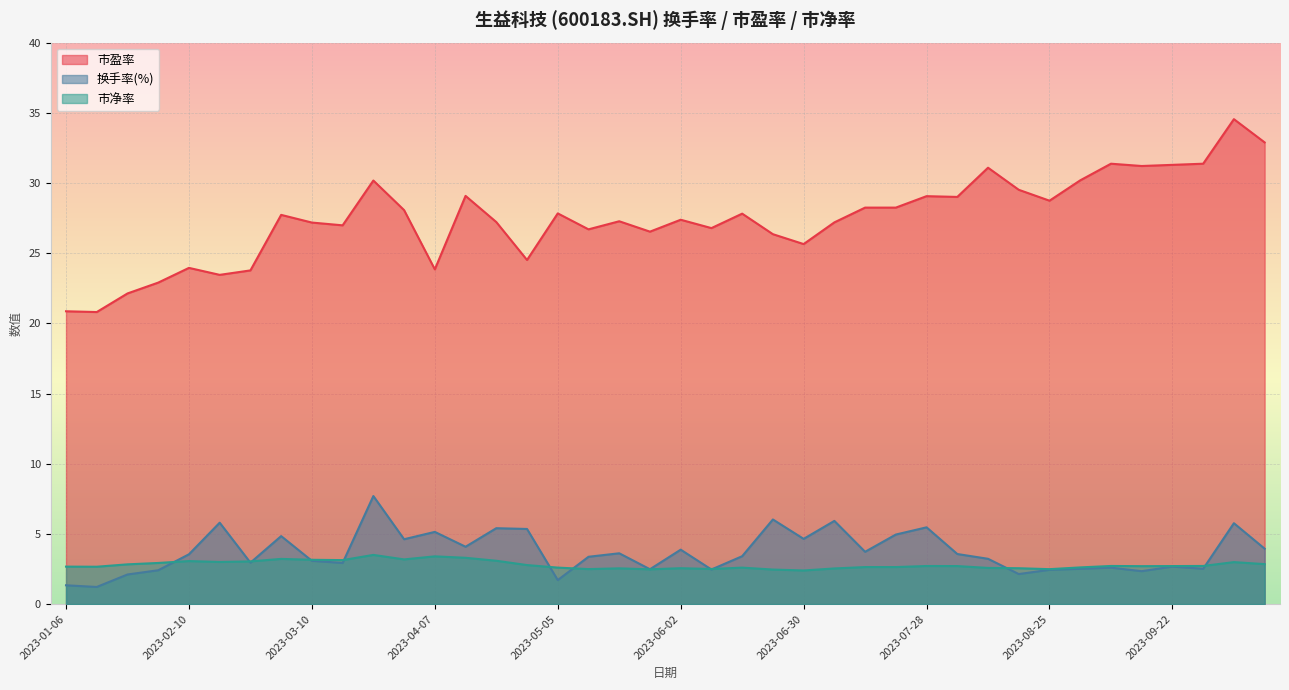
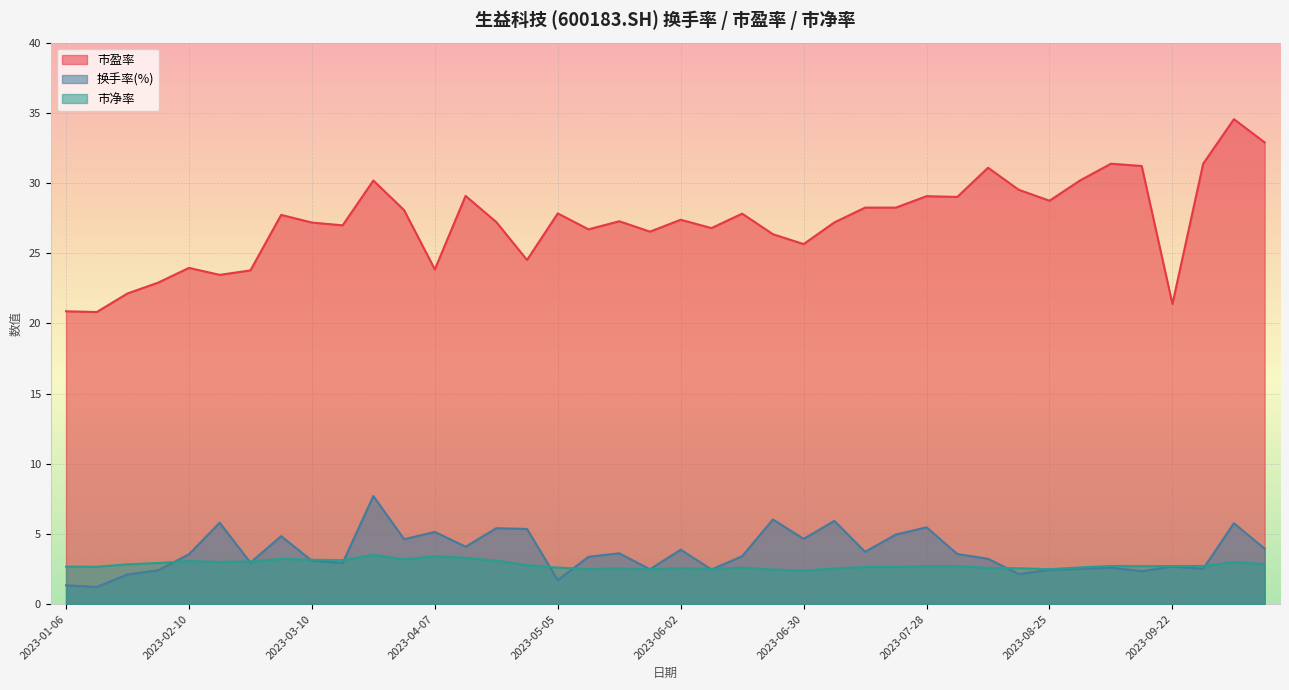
市盈率, 2023-09-22: 31.3 -> 21.4
